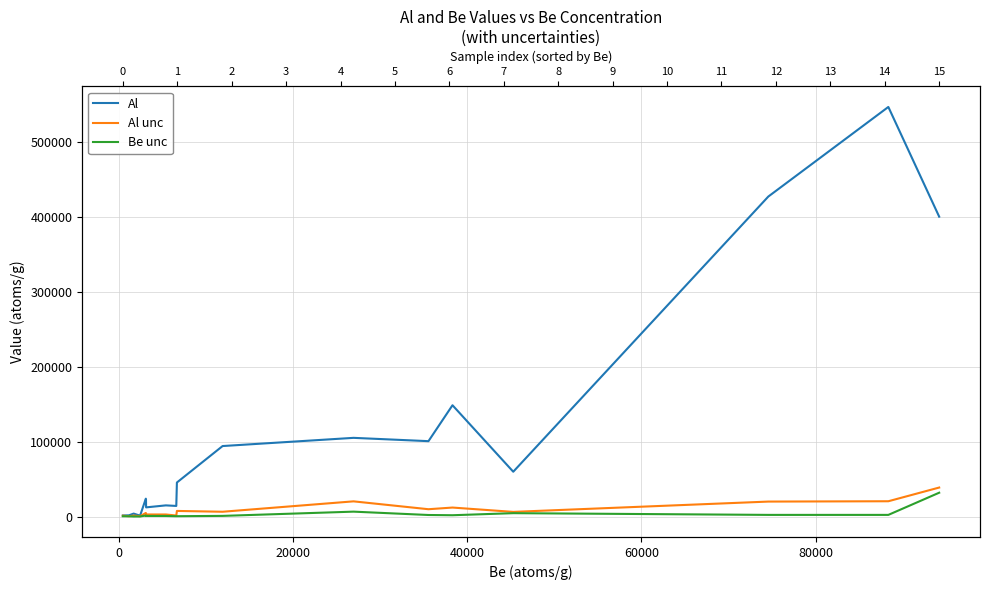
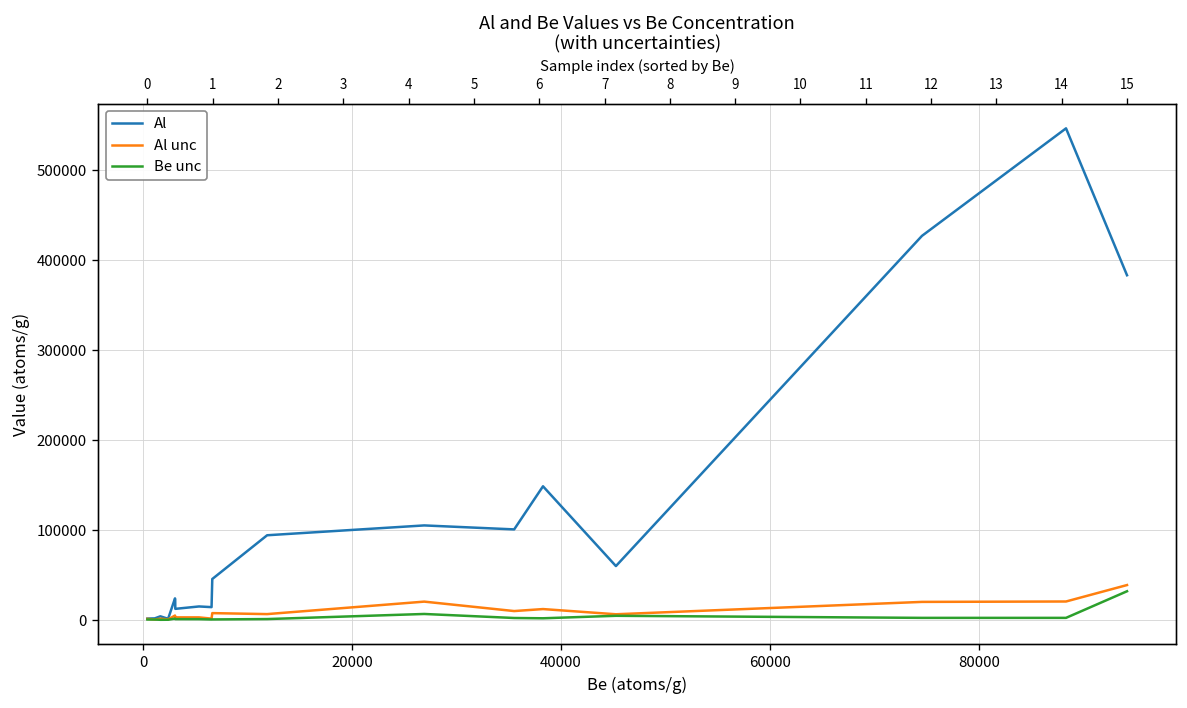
Al, 15: 400000 -> 380000
